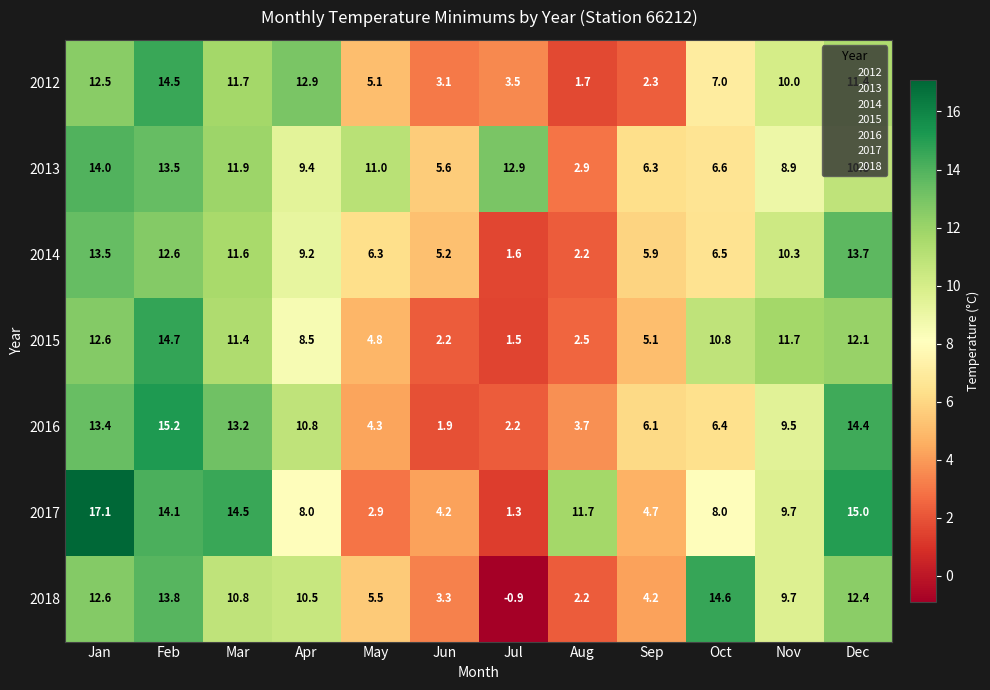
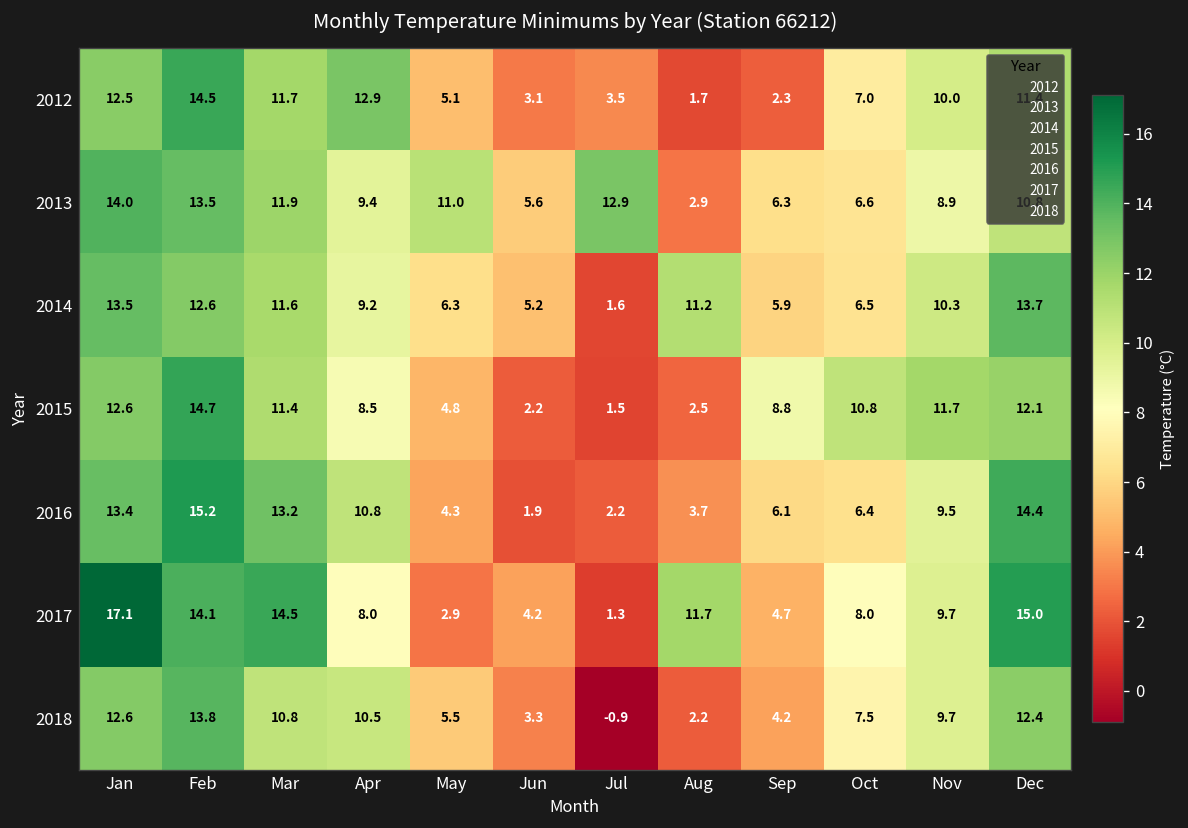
2014, Aug: 2.2 -> 11.2
2015, Sep: 5.1 -> 8.8
2018, Oct: 14.6 -> 7.5
